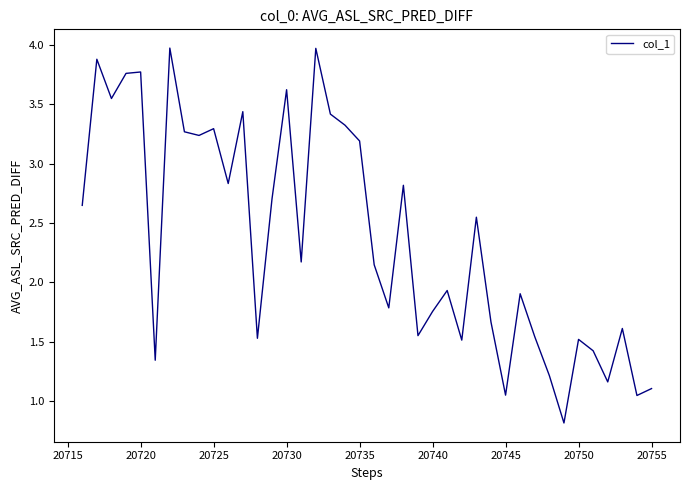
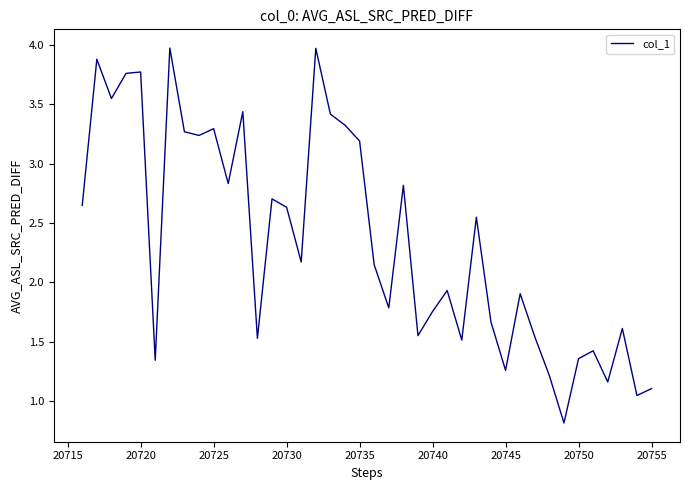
20730: 3.62 -> 2.63
20745: 1.05 -> 1.26
20750: 1.52 -> 1.36
